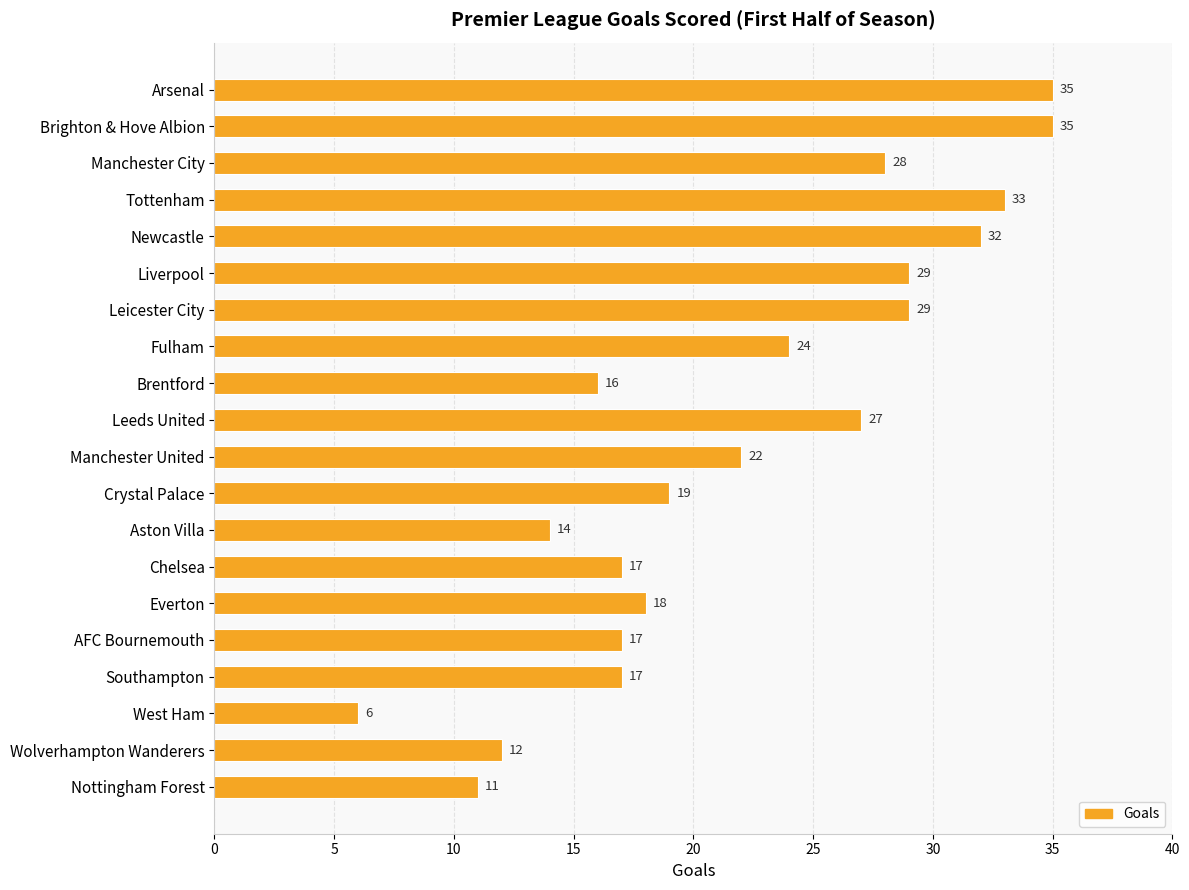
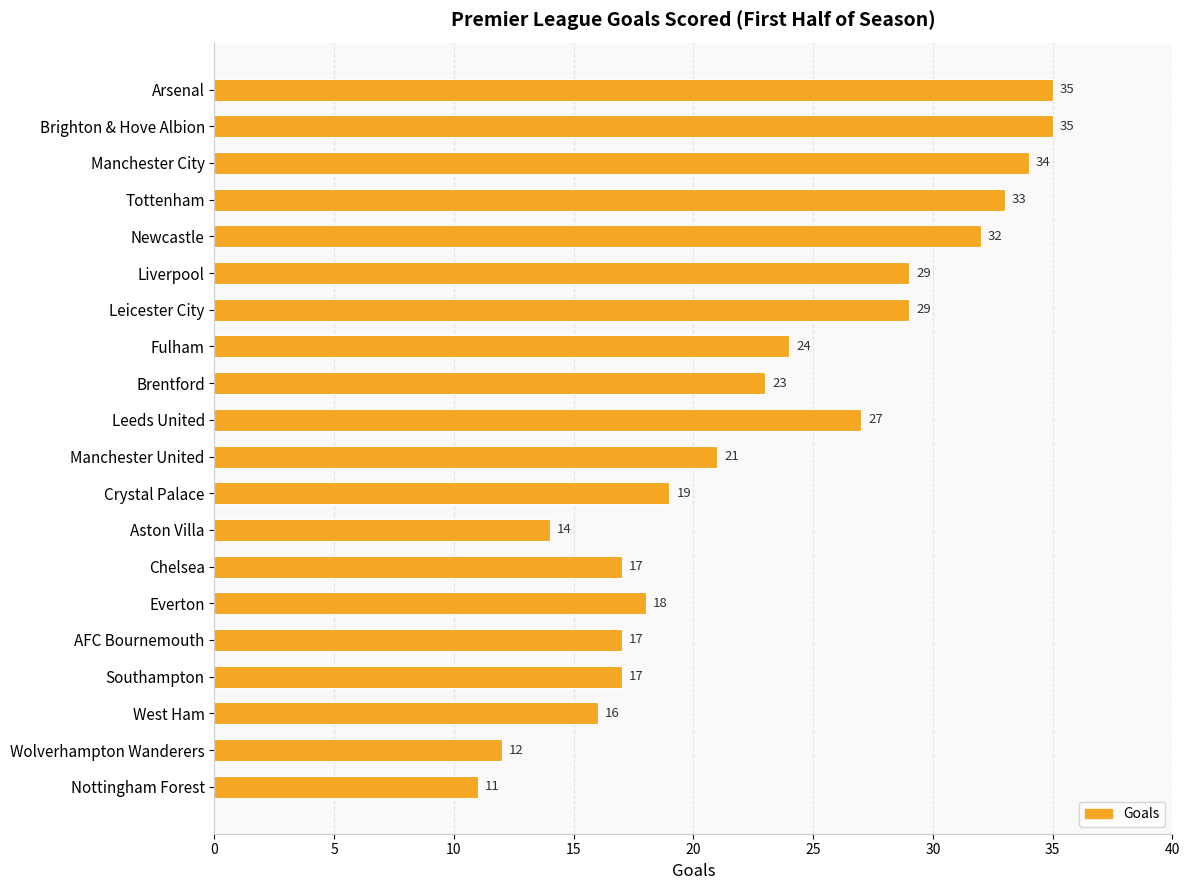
Manchester City: 28 -> 34
Brentford: 16 -> 23
Manchester United: 22 -> 21
West Ham: 6 -> 16
